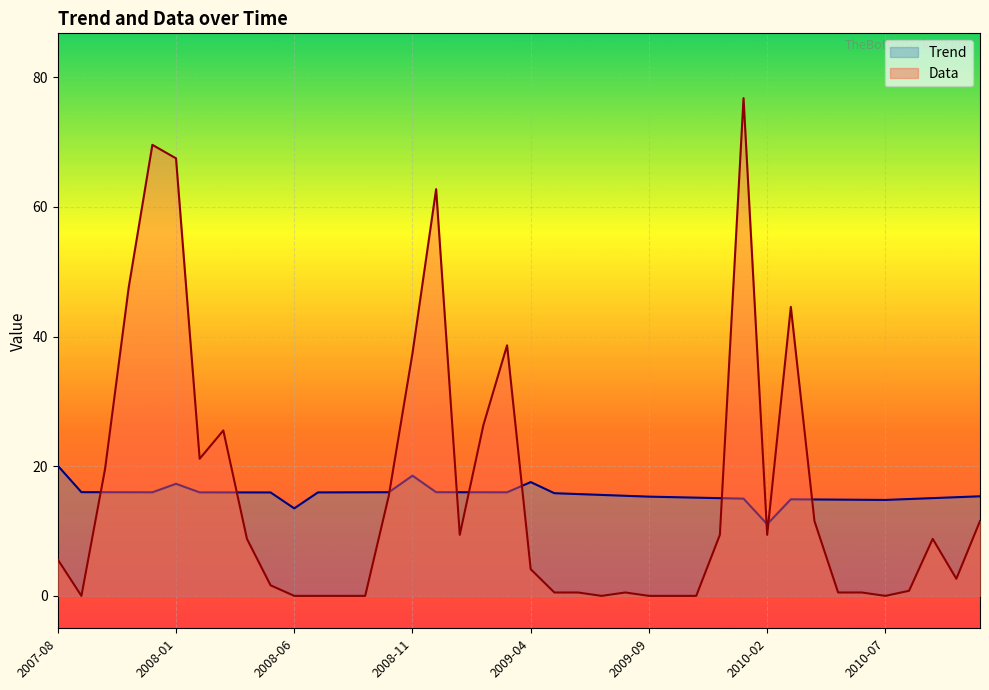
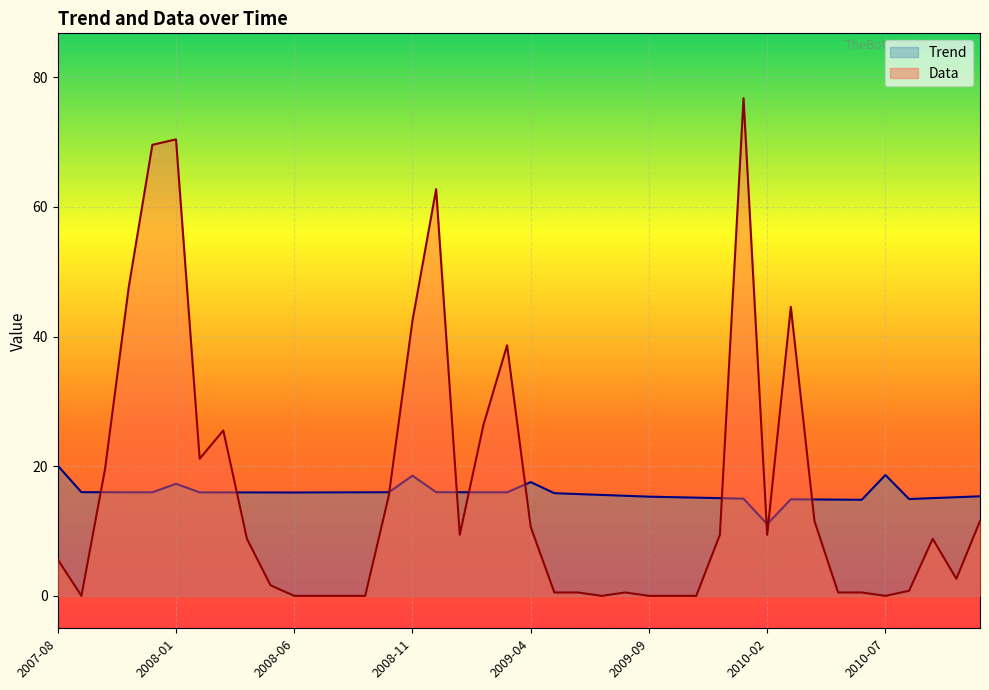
Data, 2008-01: 67 -> 70
Trend, 2008-06: 13 -> 16
Data, 2008-11: 37 -> 42
Data, 2009-04: 4 -> 11
Trend, 2010-07: 15 -> 19
